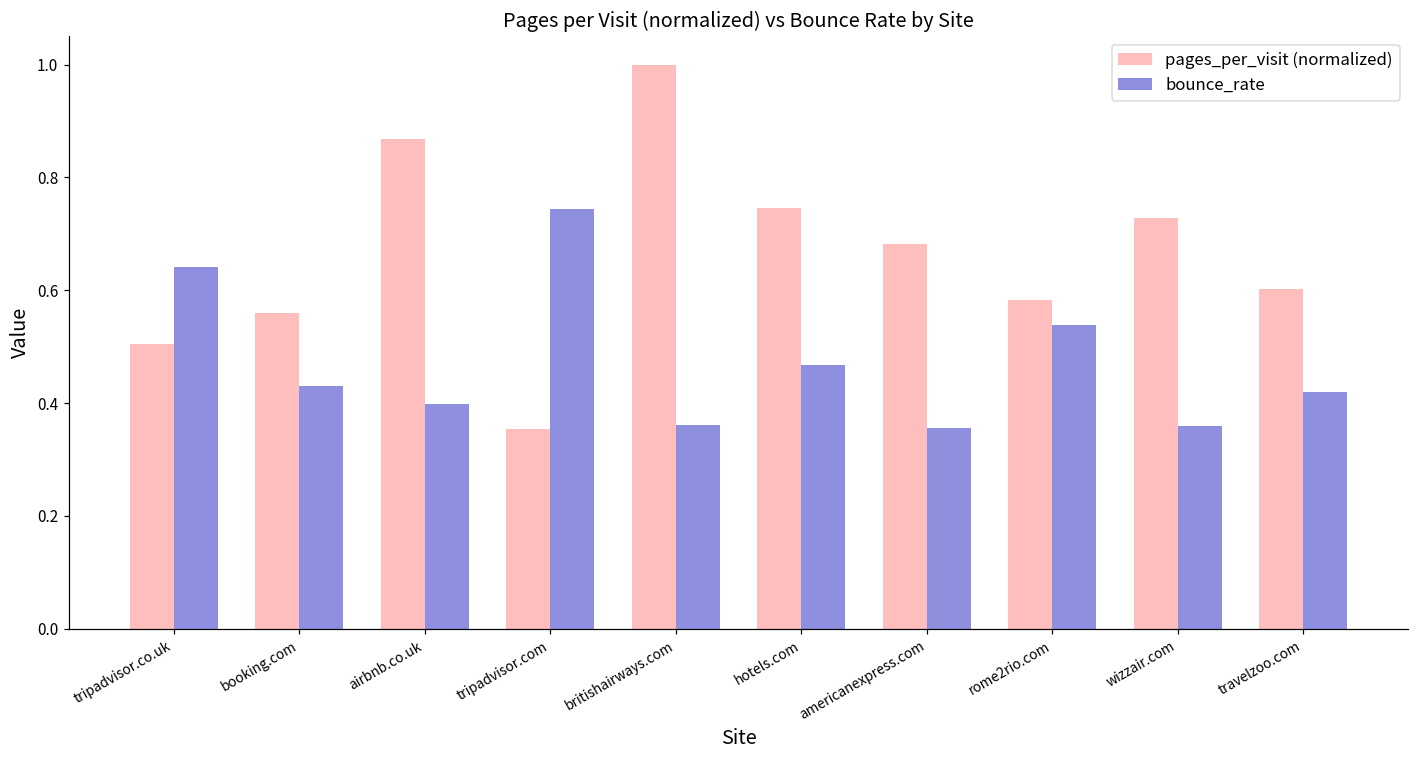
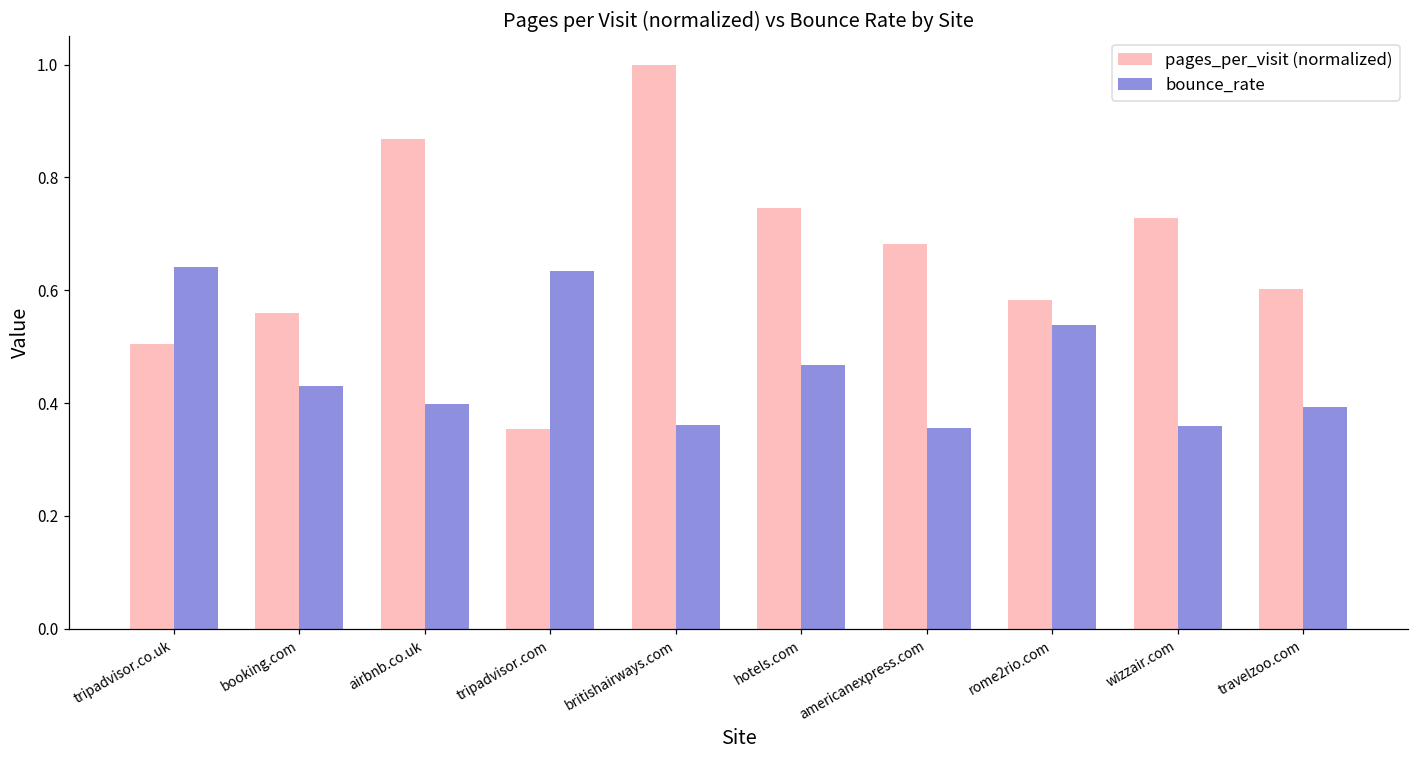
bounce_rate, tripadvisor.com: 0.74 -> 0.63
bounce_rate, travelzoo.com: 0.42 -> 0.39
